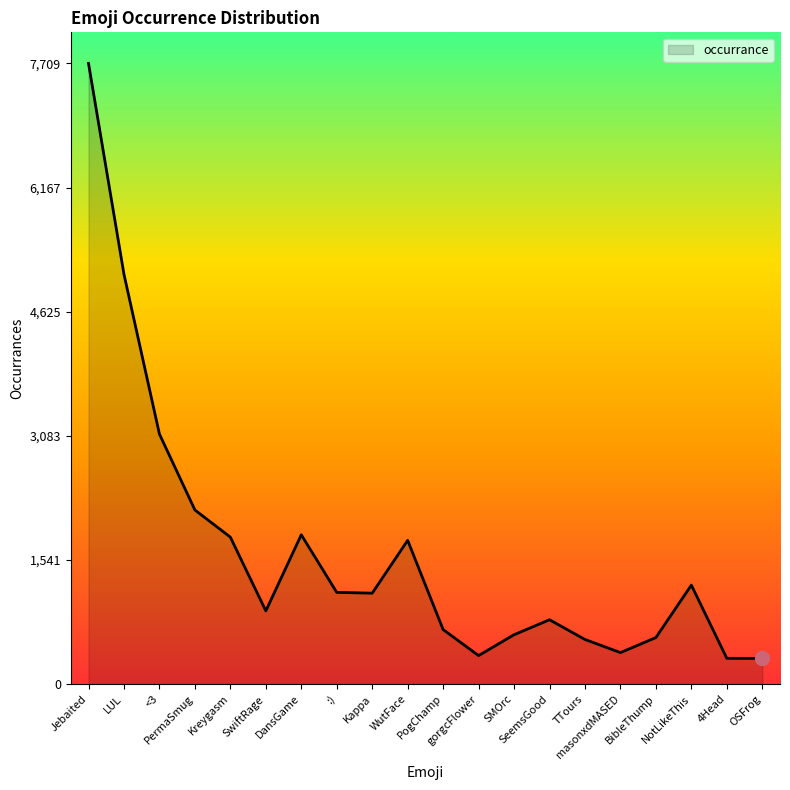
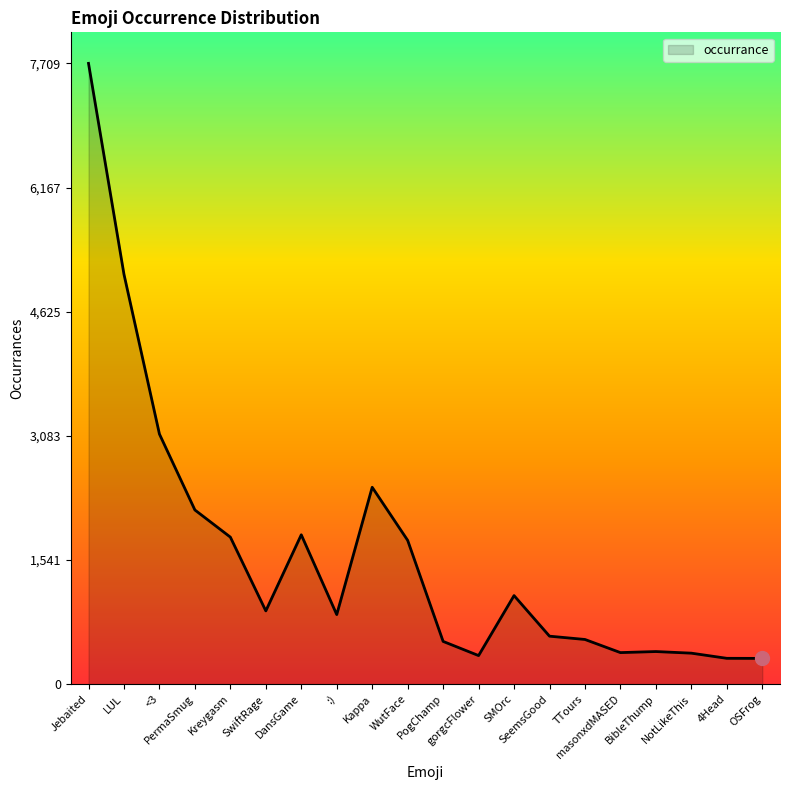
occurrance, :): 1,100 -> 900
occurrance, Kappa: 1,100 -> 2,400
occurrance, PogChamp: 700 -> 500
occurrance, SMOrc: 600 -> 1,100
occurrance, SeemsGood: 800 -> 600
occurrance, BibleThump: 600 -> 400
occurrance, NotLikeThis: 1,200 -> 400
